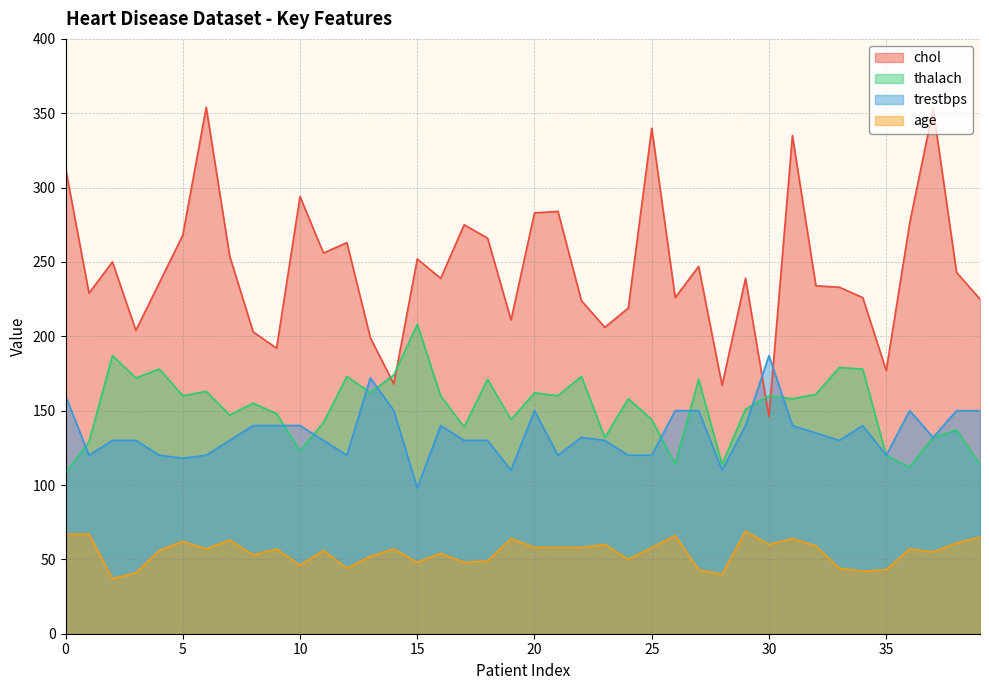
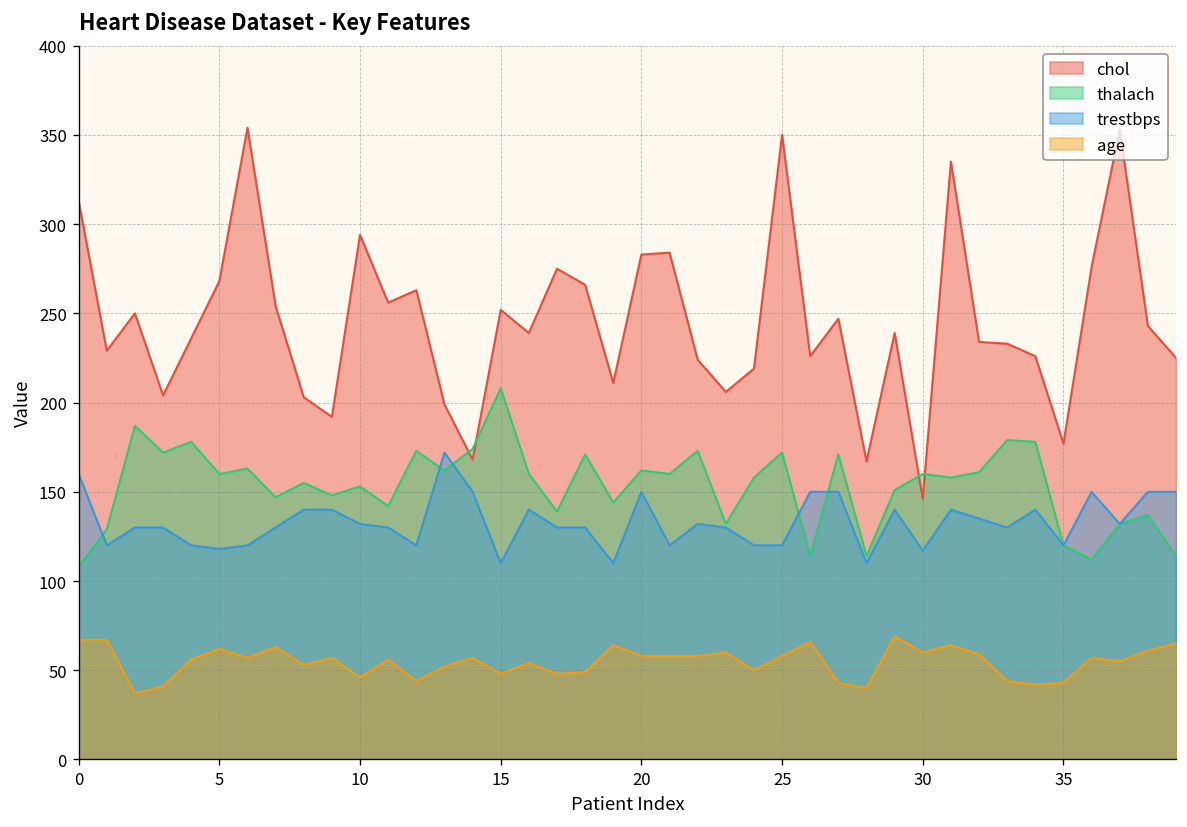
thalach, 10: 123 -> 153
trestbps, 10: 140 -> 132
trestbps, 15: 98 -> 110
chol, 25: 340 -> 350
thalach, 25: 144 -> 172
trestbps, 30: 187 -> 117
